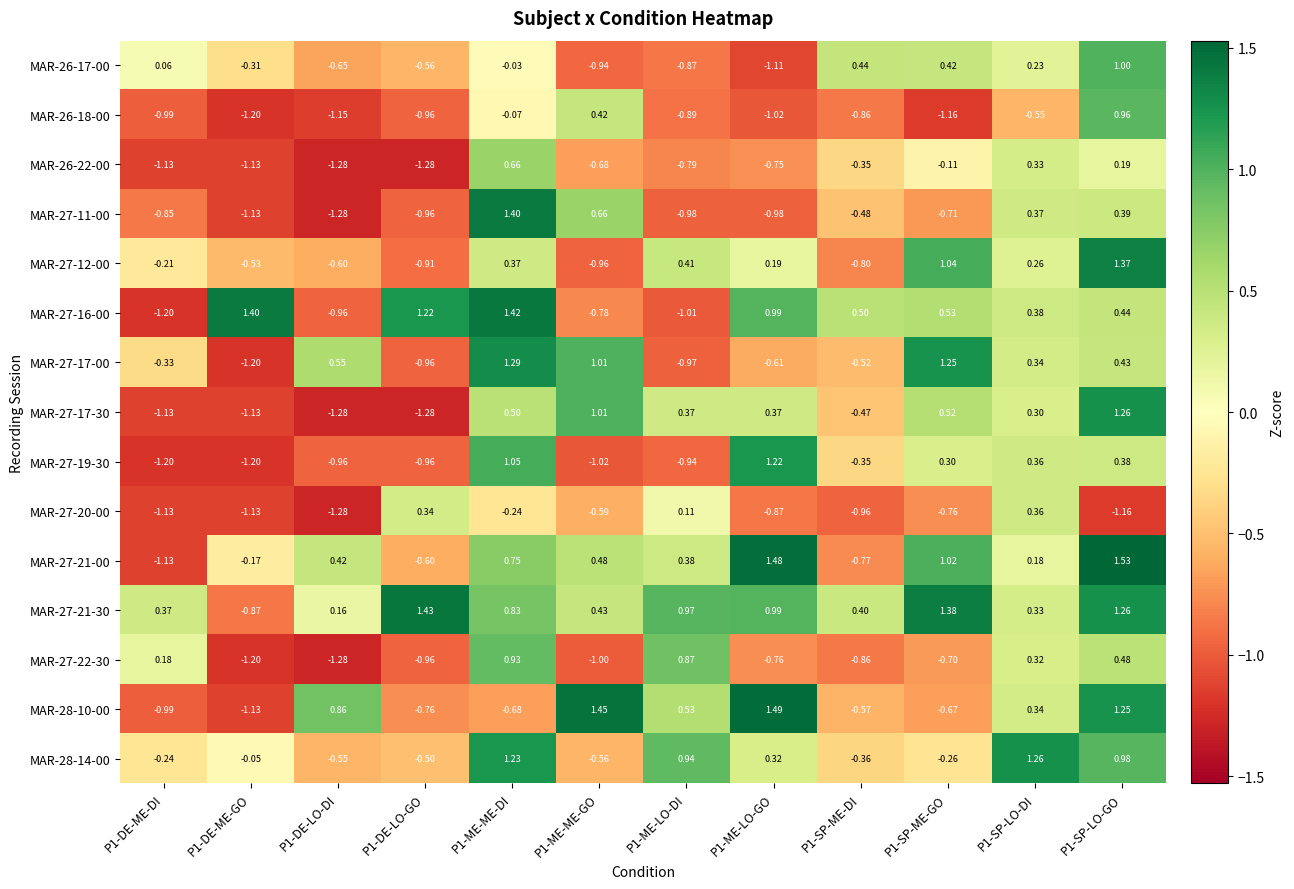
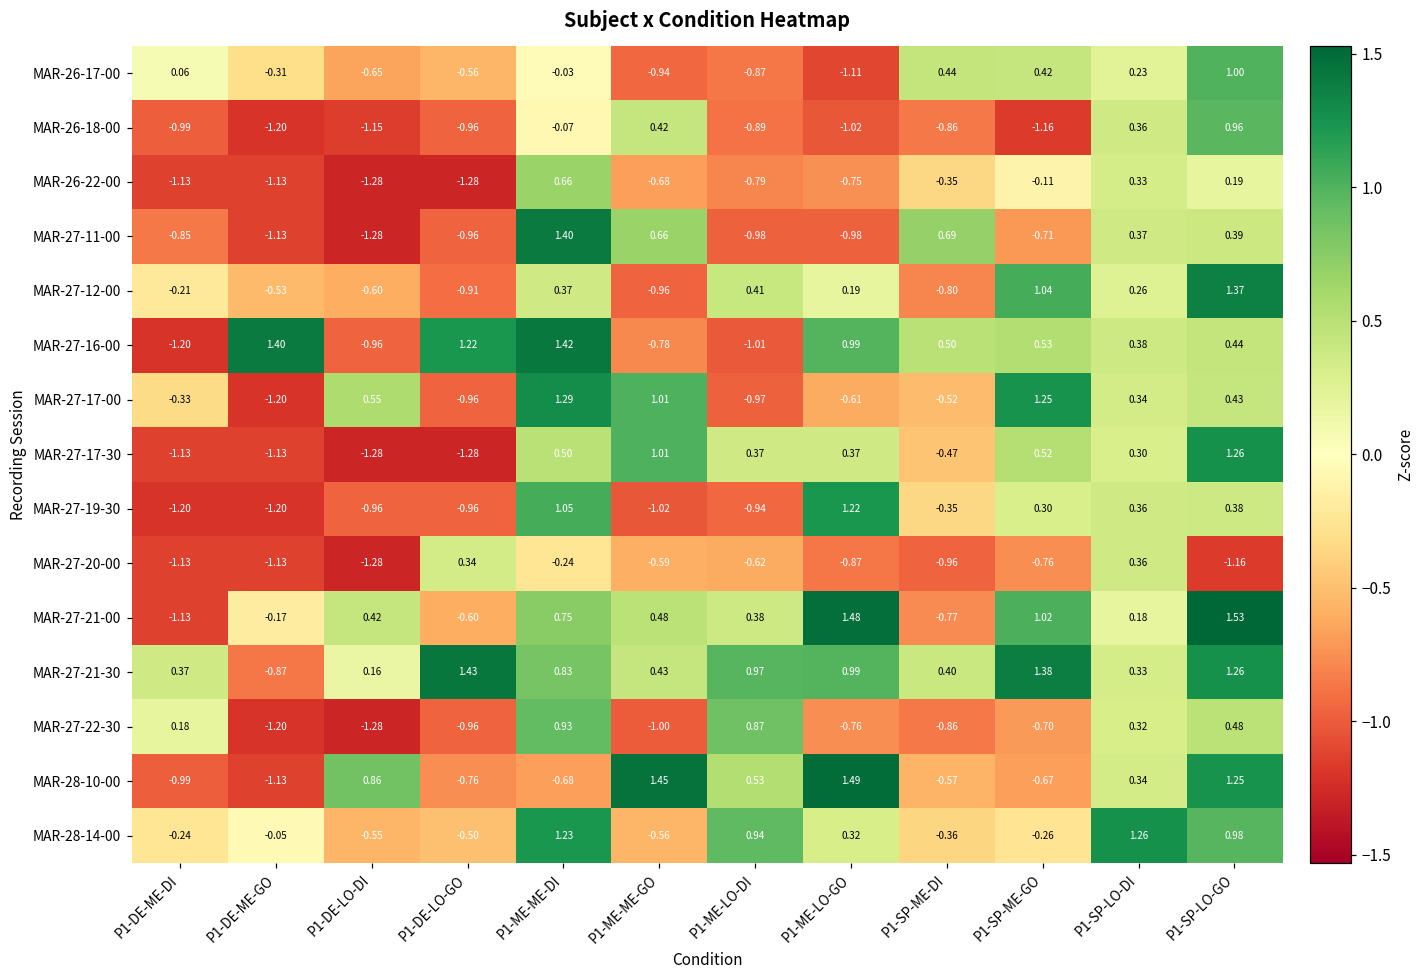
MAR-26-18-00, P1-SP-LO-DI: -0.55 -> 0.36
MAR-27-11-00, P1-SP-ME-DI: -0.48 -> 0.69
MAR-27-20-00, P1-ME-LO-DI: 0.11 -> -0.62
